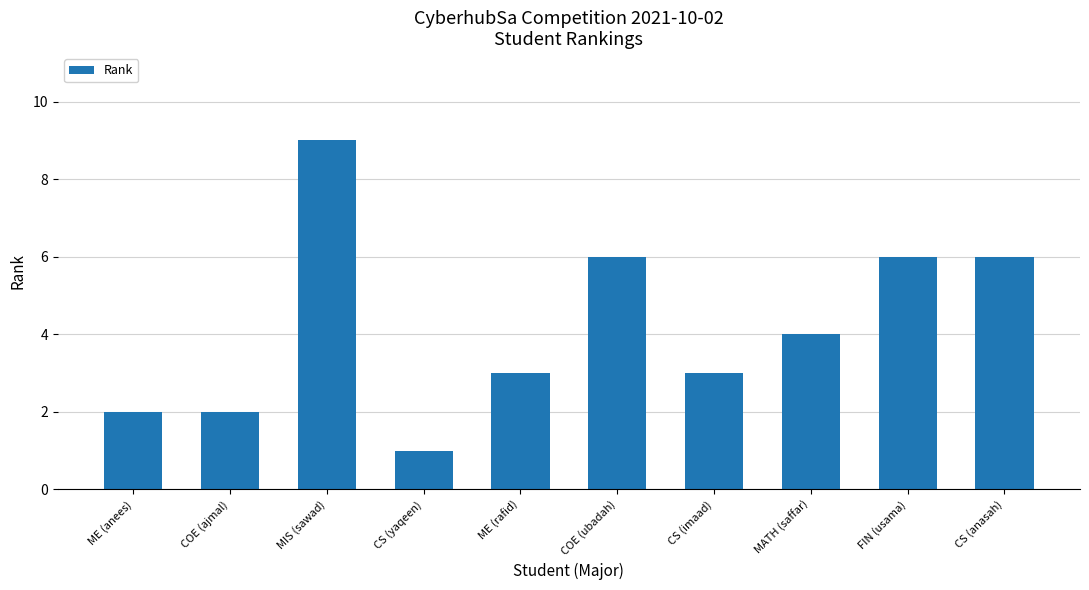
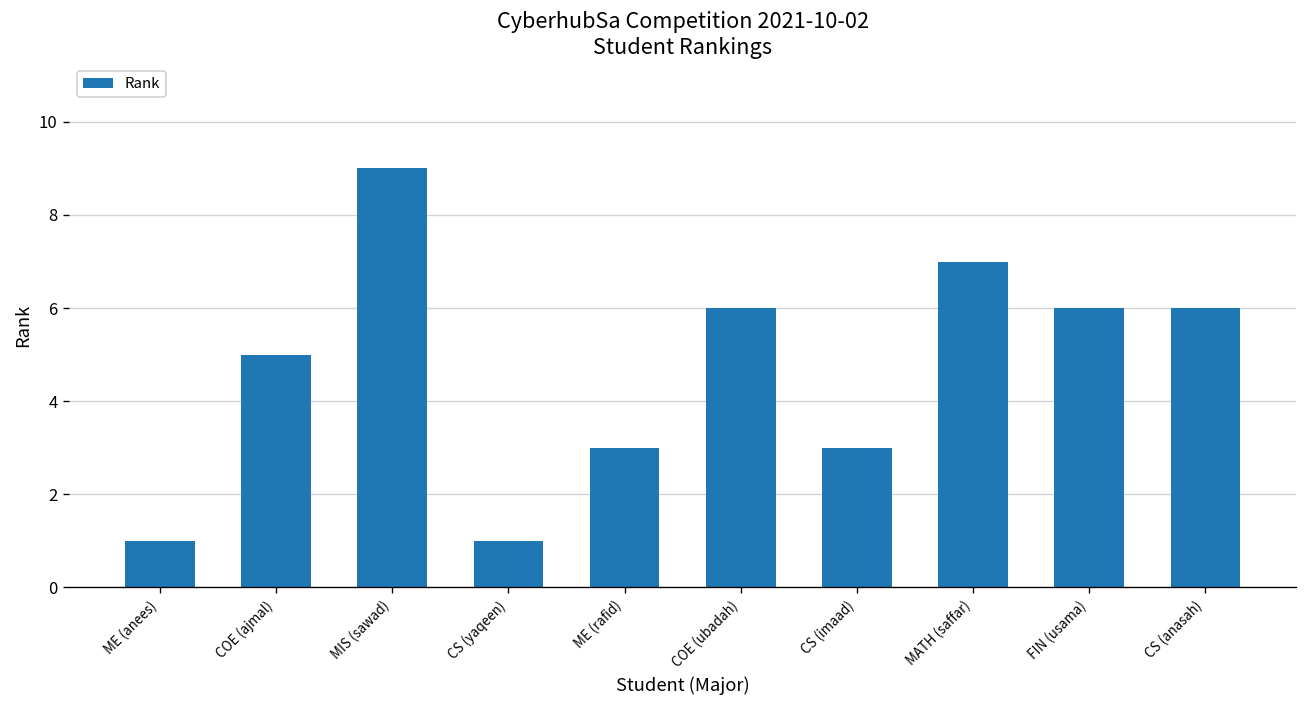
ME (anees): 2 -> 1
COE (ajmal): 2 -> 5
MATH (saffar): 4 -> 7
